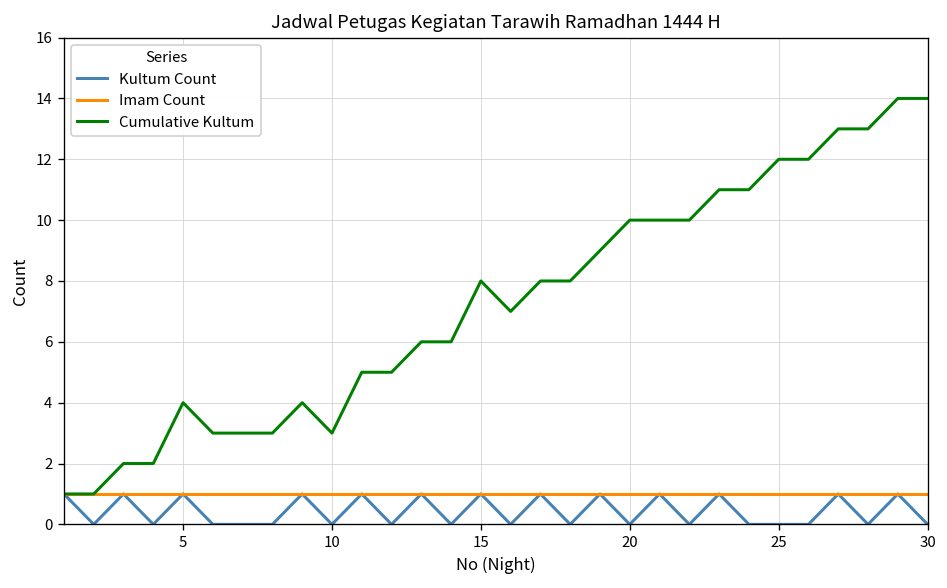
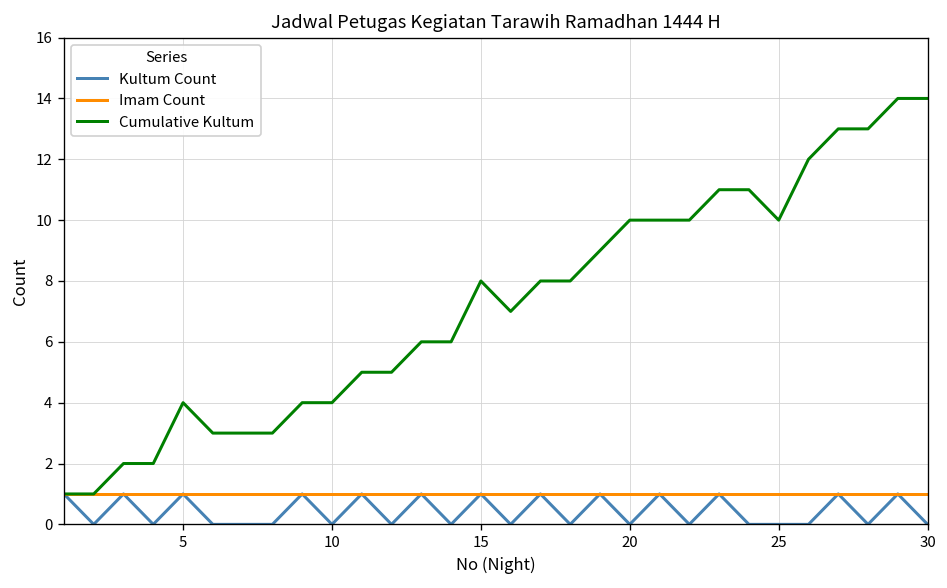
Cumulative Kultum, 10: 3 -> 4
Cumulative Kultum, 25: 12 -> 10
